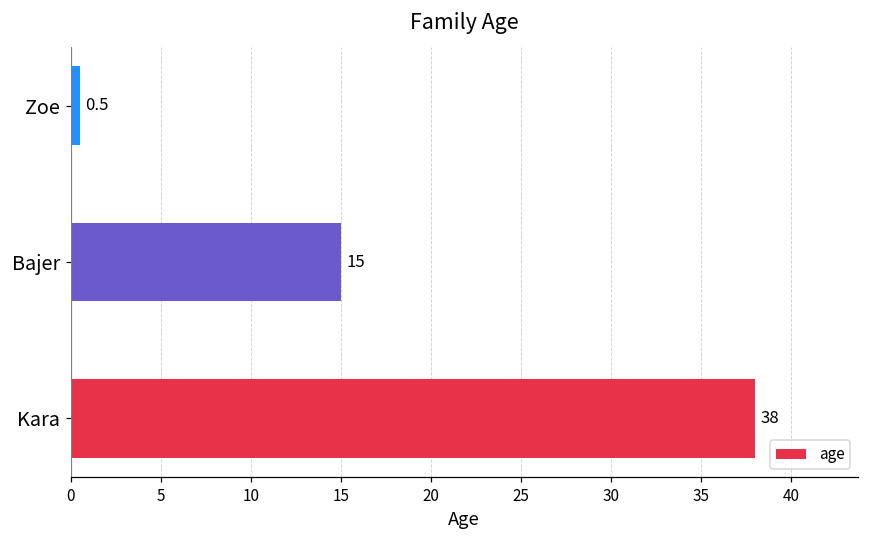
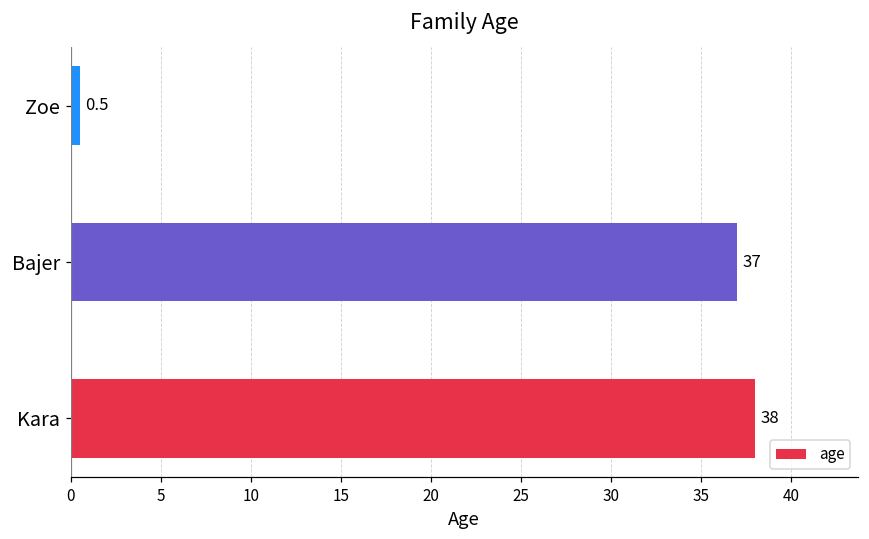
Bajer: 15 -> 37
